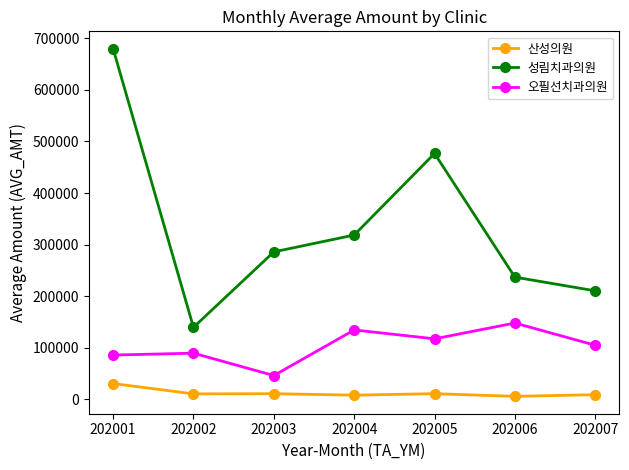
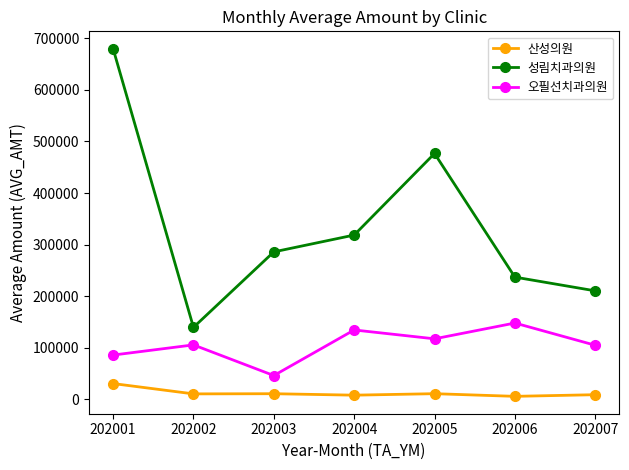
오필선치과의원, 202002: 90000 -> 110000
